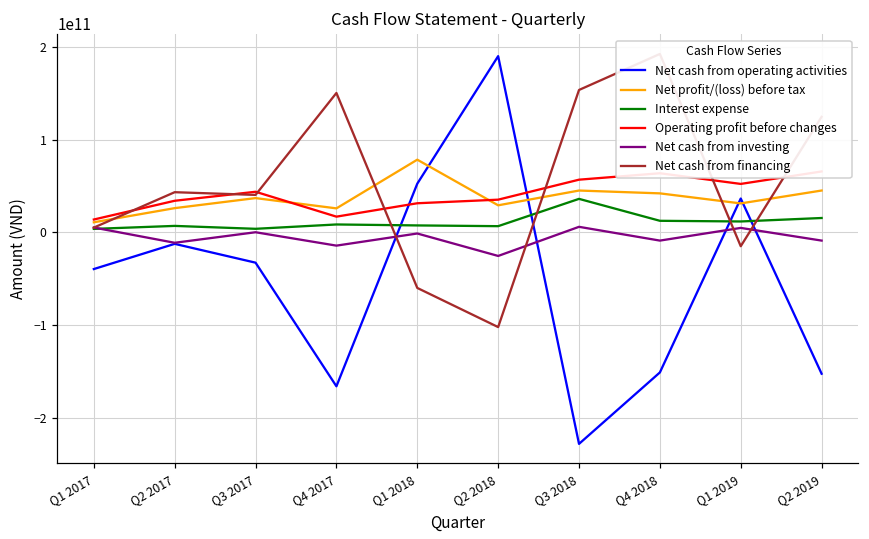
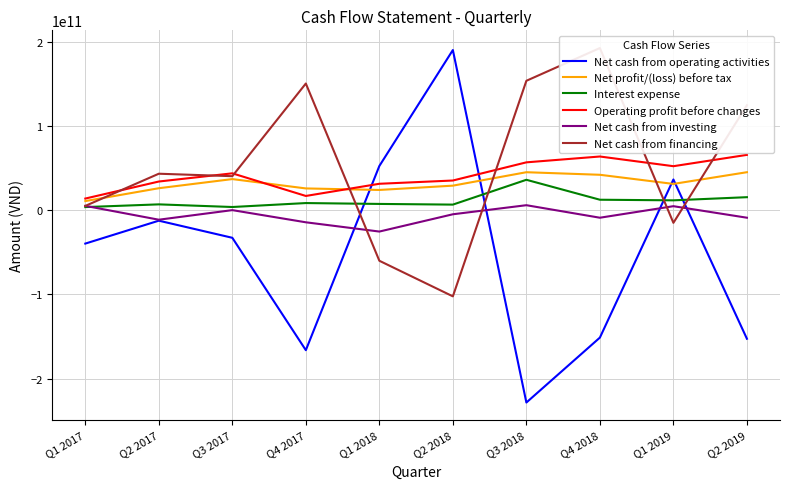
Net profit/(loss) before tax, Q1 2018: 80000000000 -> 20000000000
Net cash from investing, Q1 2018: 0 -> -30000000000
Net cash from investing, Q2 2018: -30000000000 -> 0
